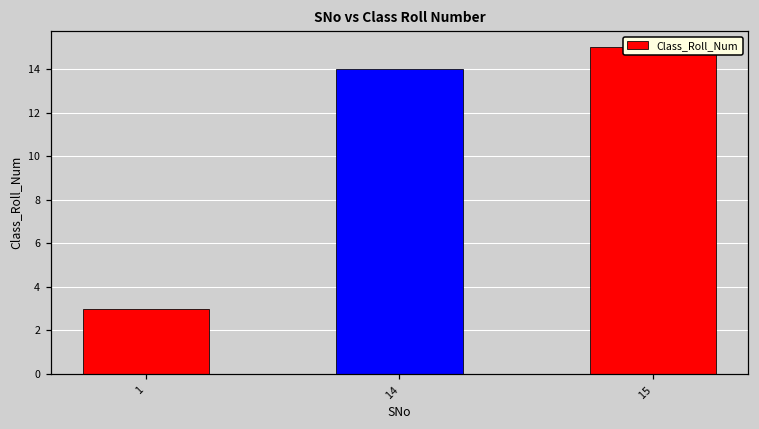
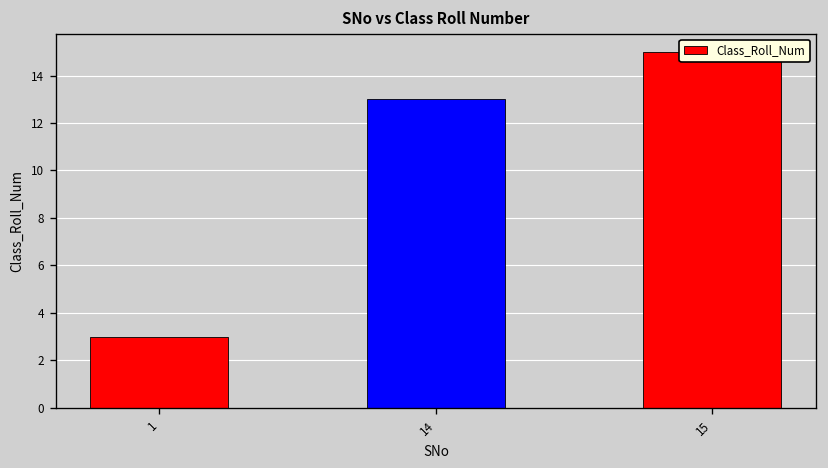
14: 14 -> 13
